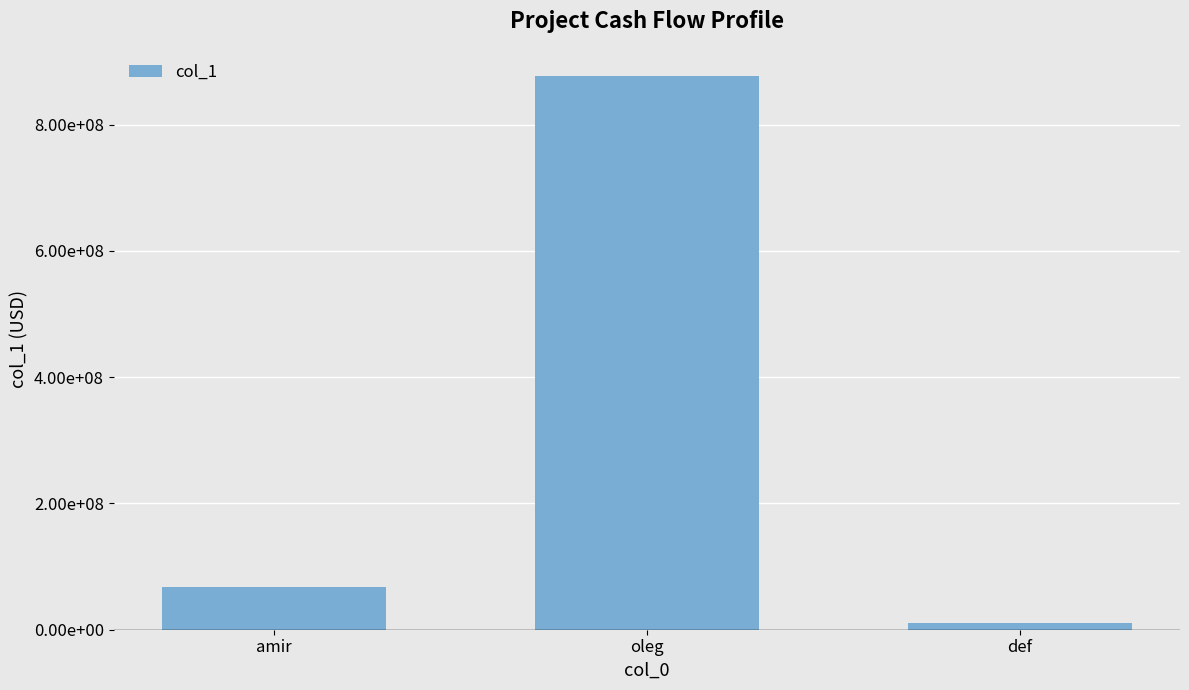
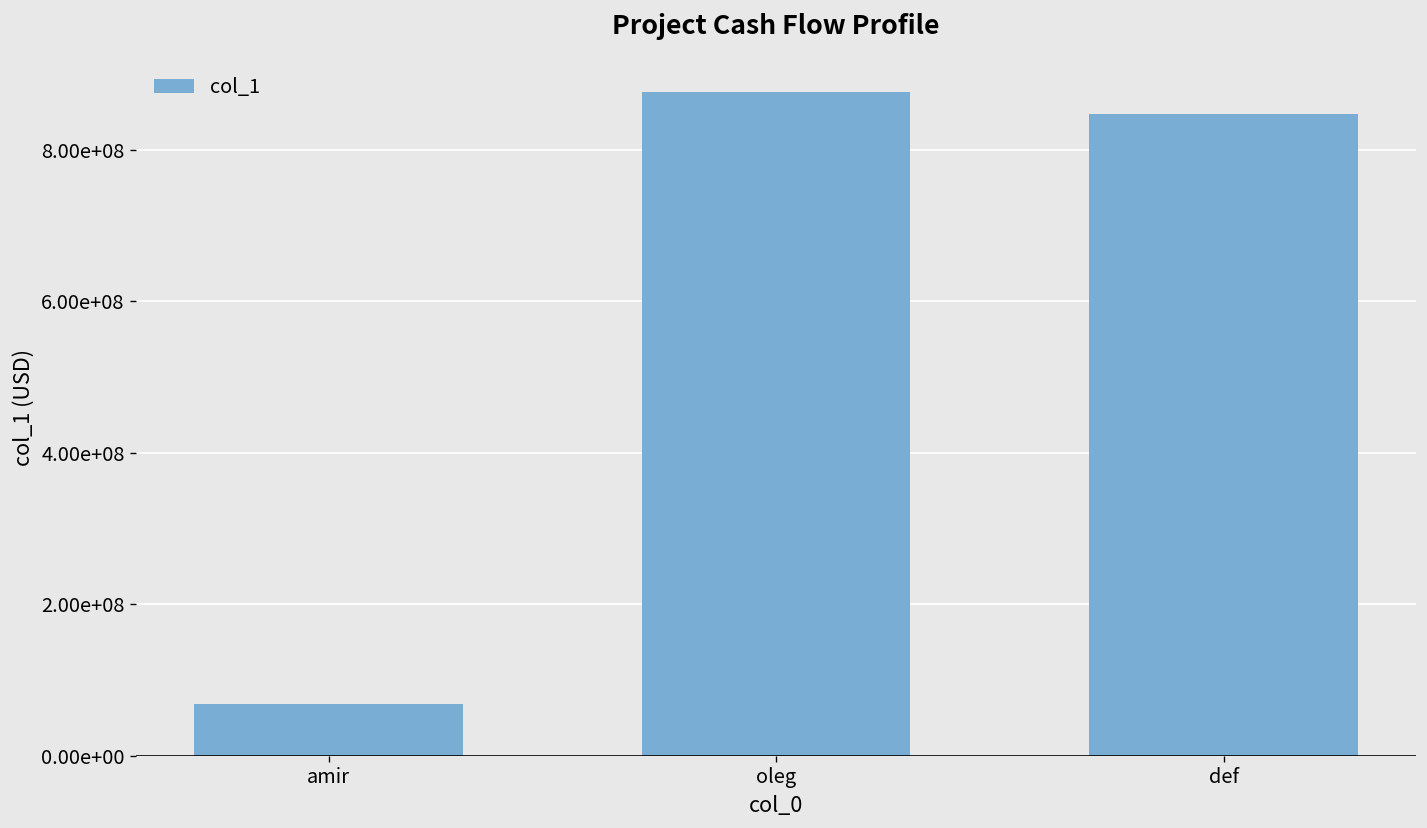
def: 10000000 -> 850000000
